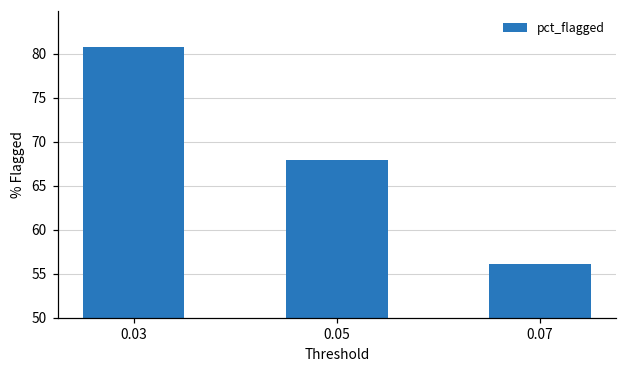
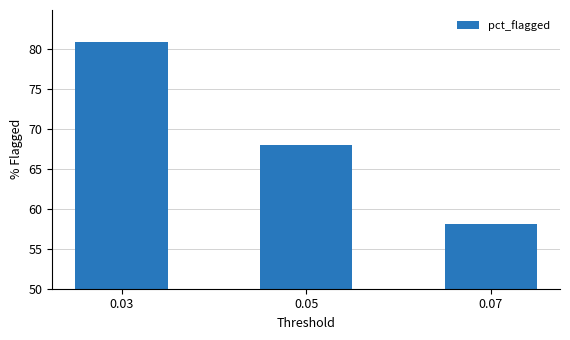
0.07: 56 -> 58
